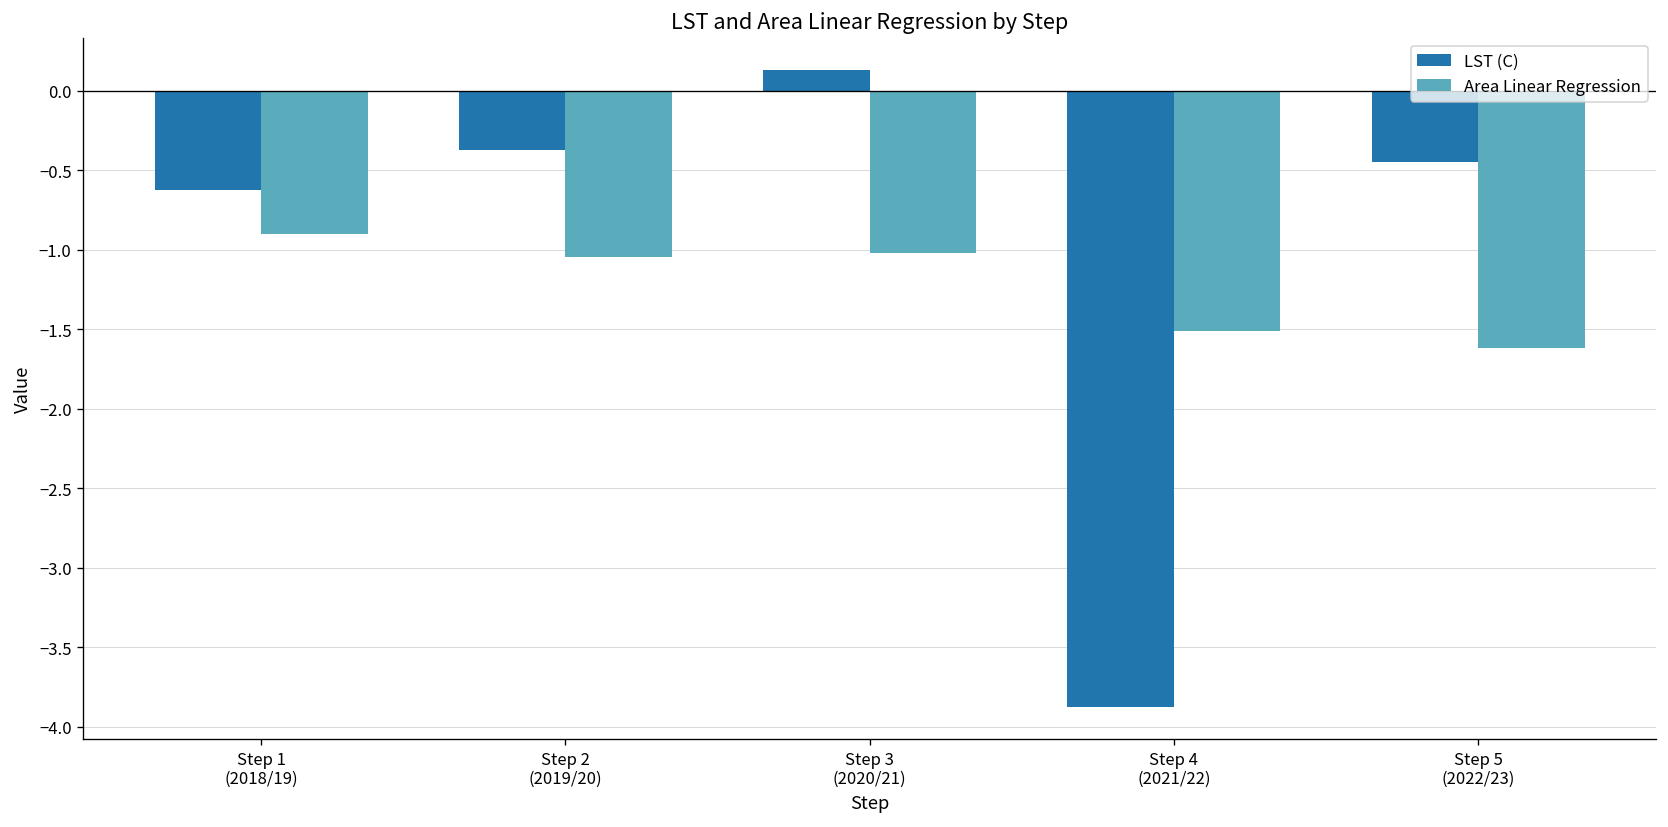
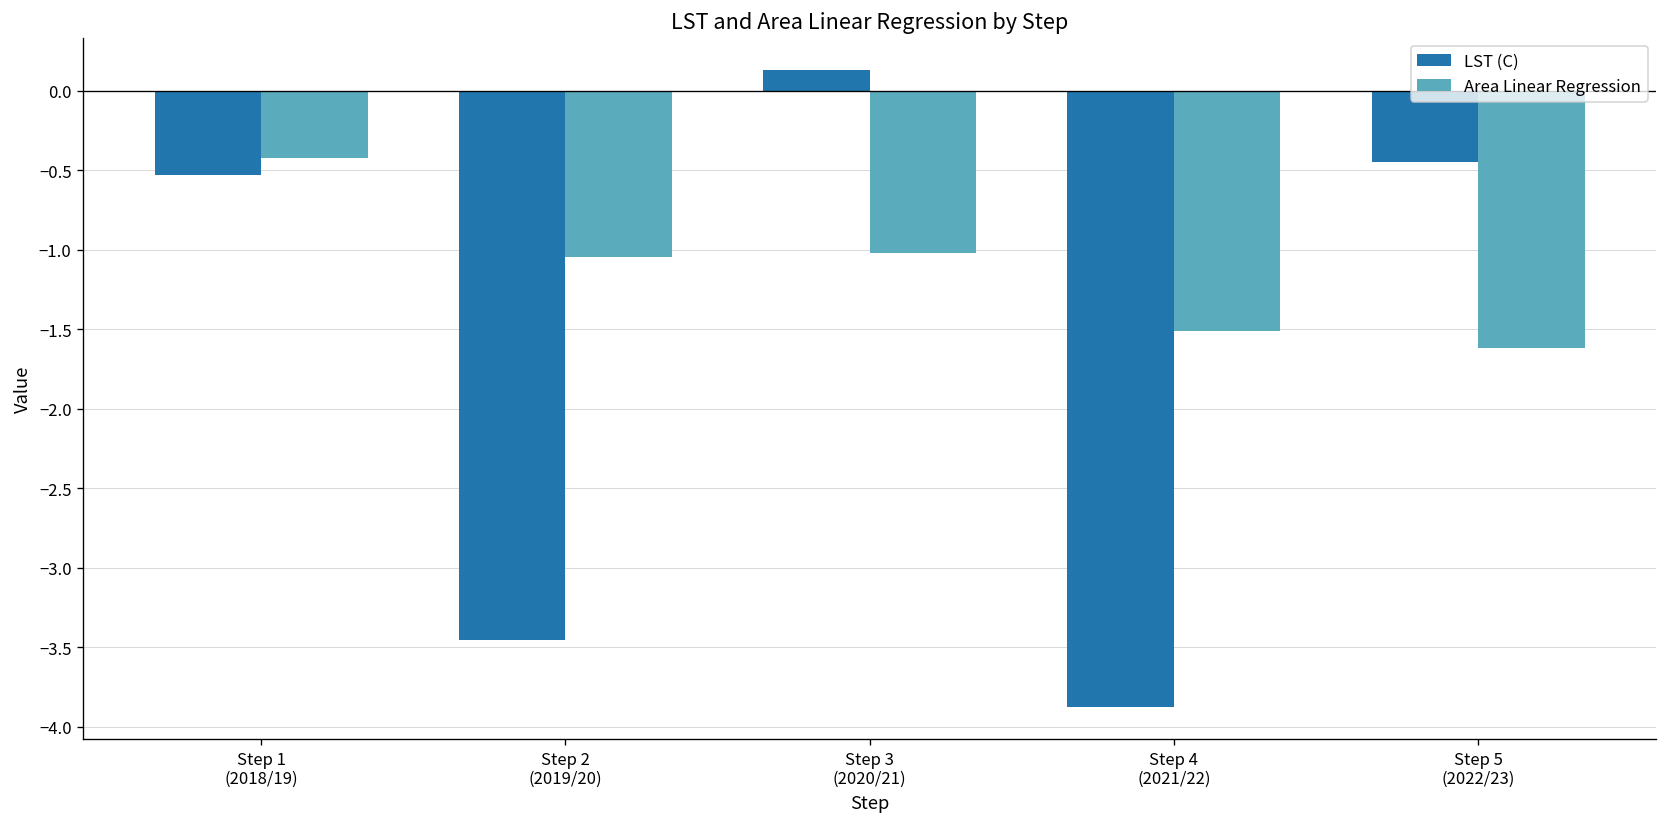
LST (C), Step 1 (2018/19): -0.62 -> -0.53
Area Linear Regression, Step 1 (2018/19): -0.90 -> -0.42
LST (C), Step 2 (2019/20): -0.37 -> -3.46
